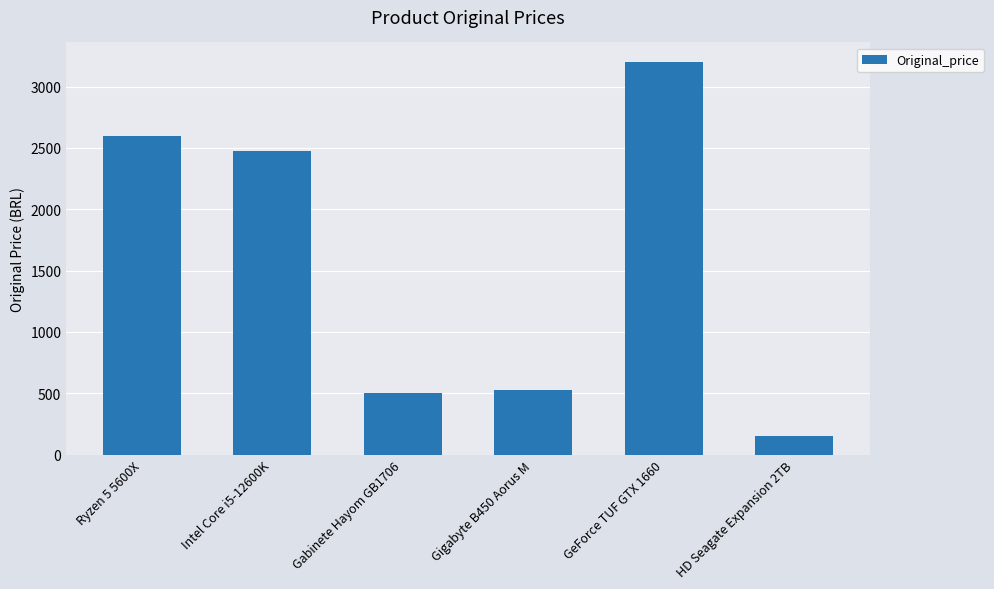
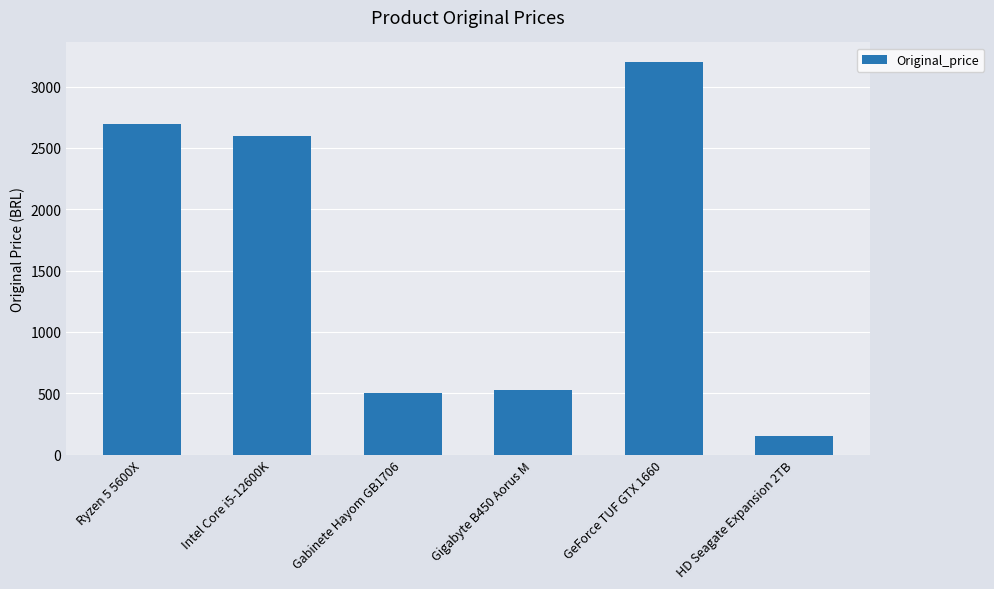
Ryzen 5 5600X: 2600 -> 2700
Intel Core i5-12600K: 2470 -> 2600
